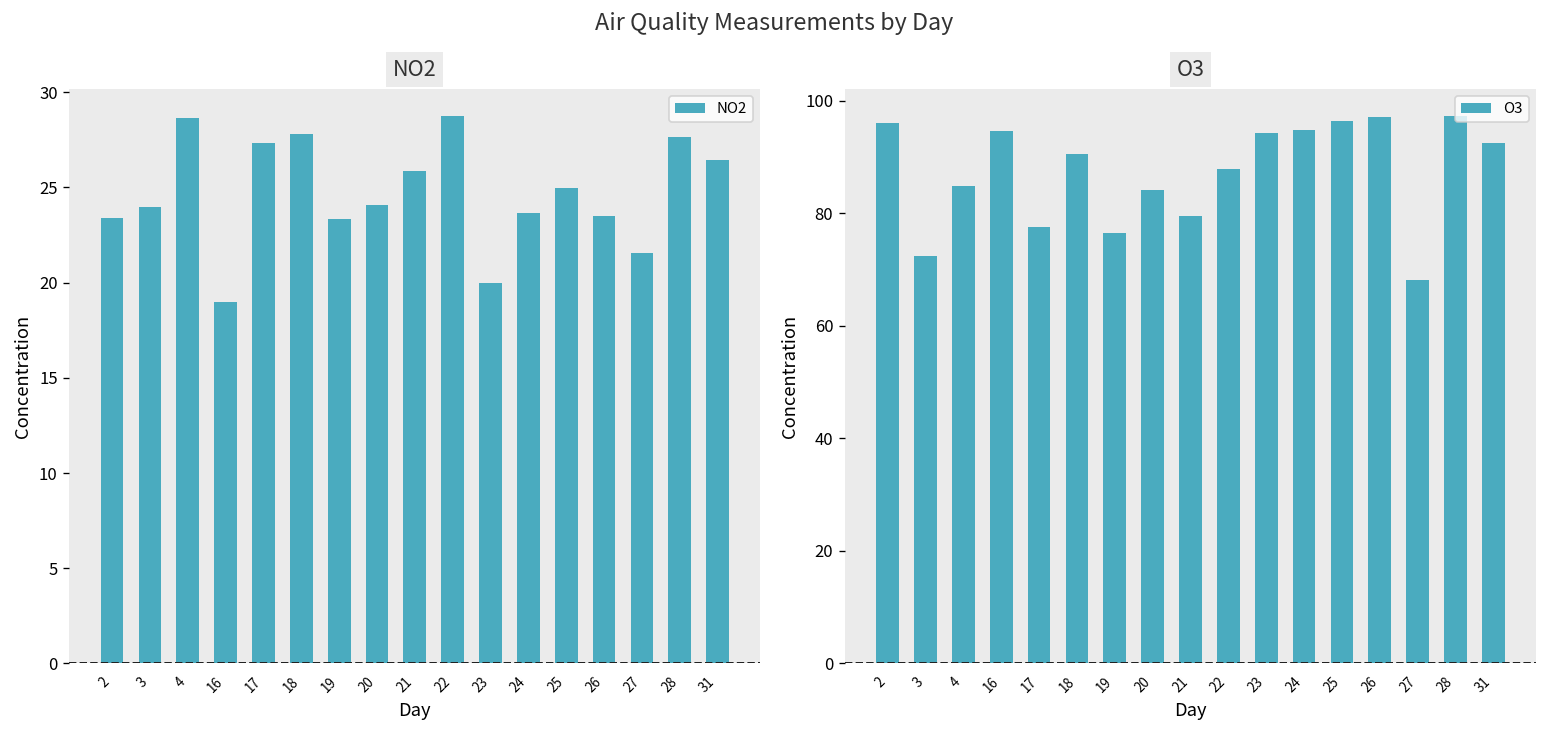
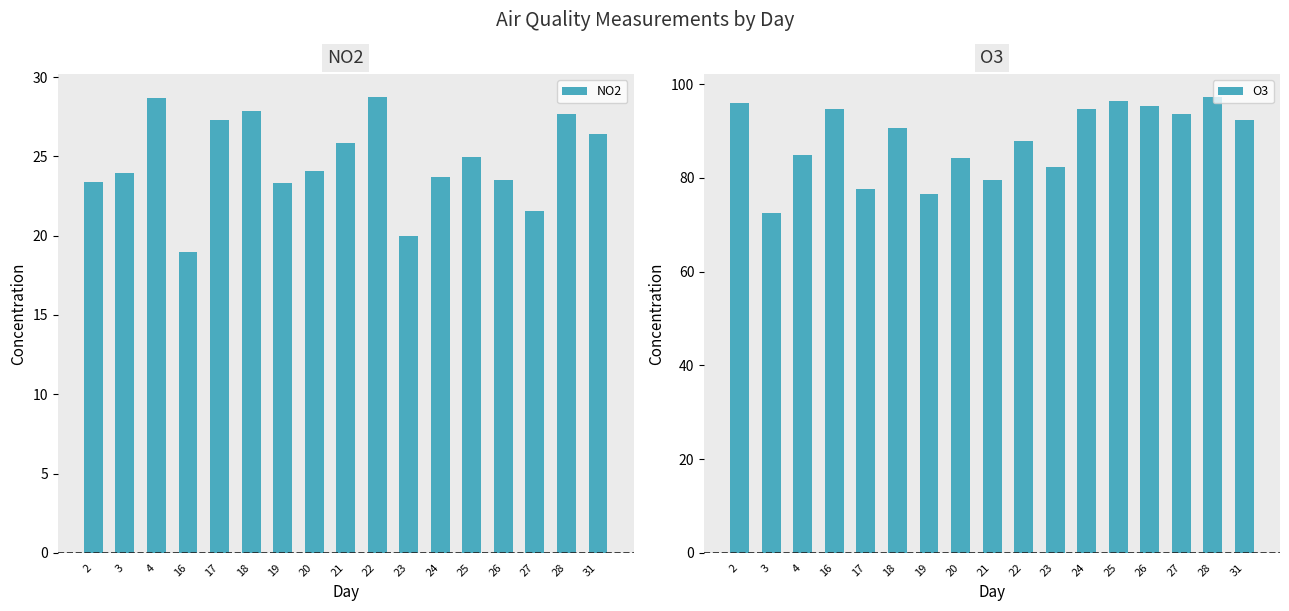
O3, 23: 94 -> 82
O3, 26: 97 -> 95
O3, 27: 68 -> 94
